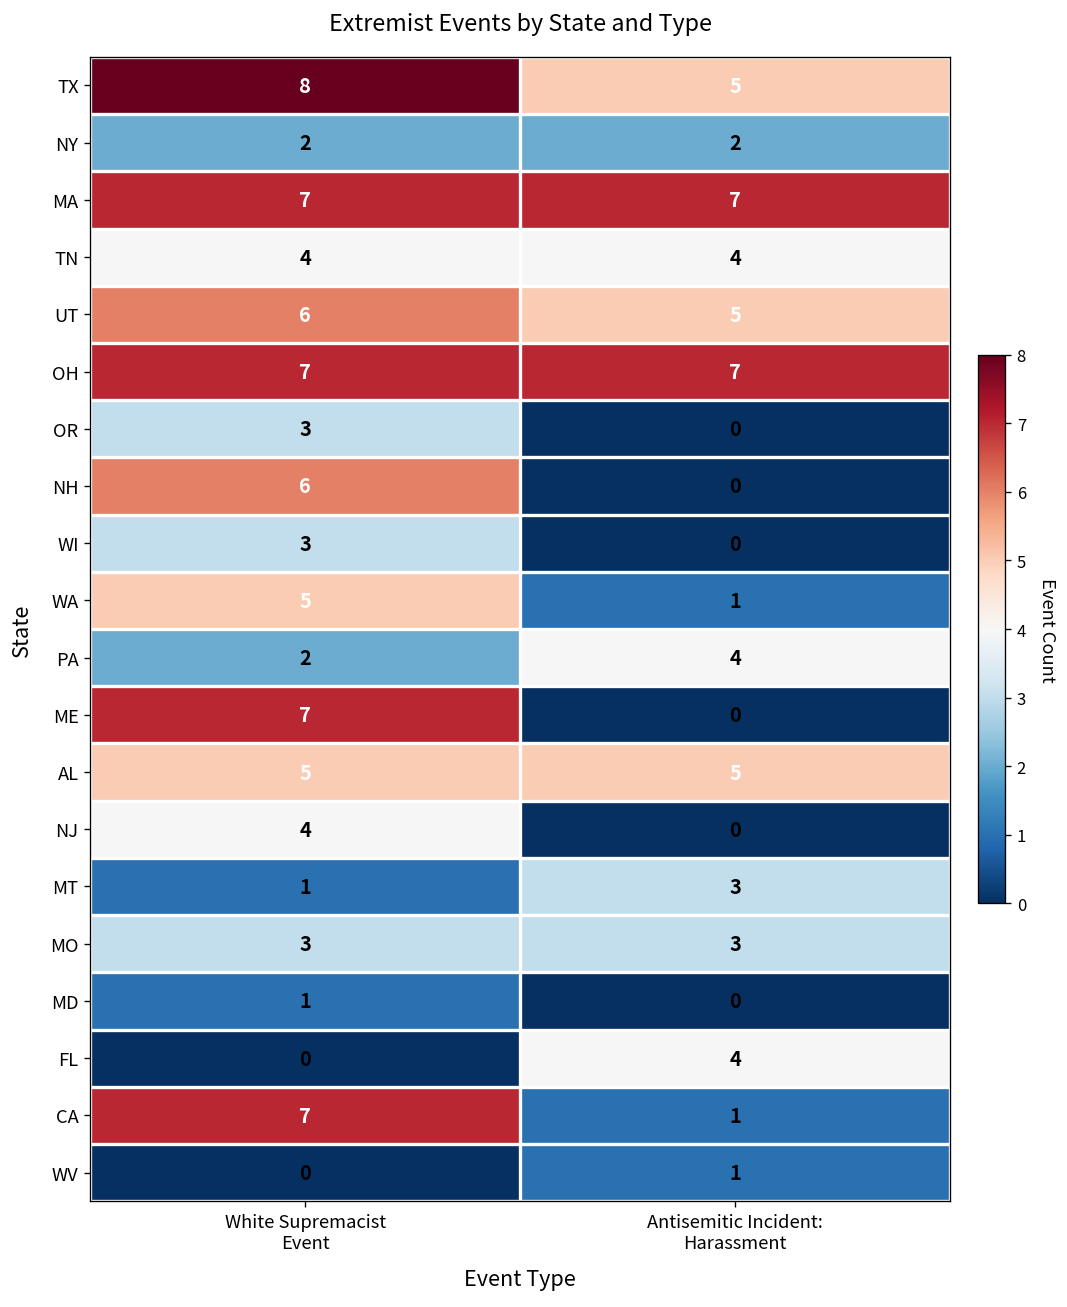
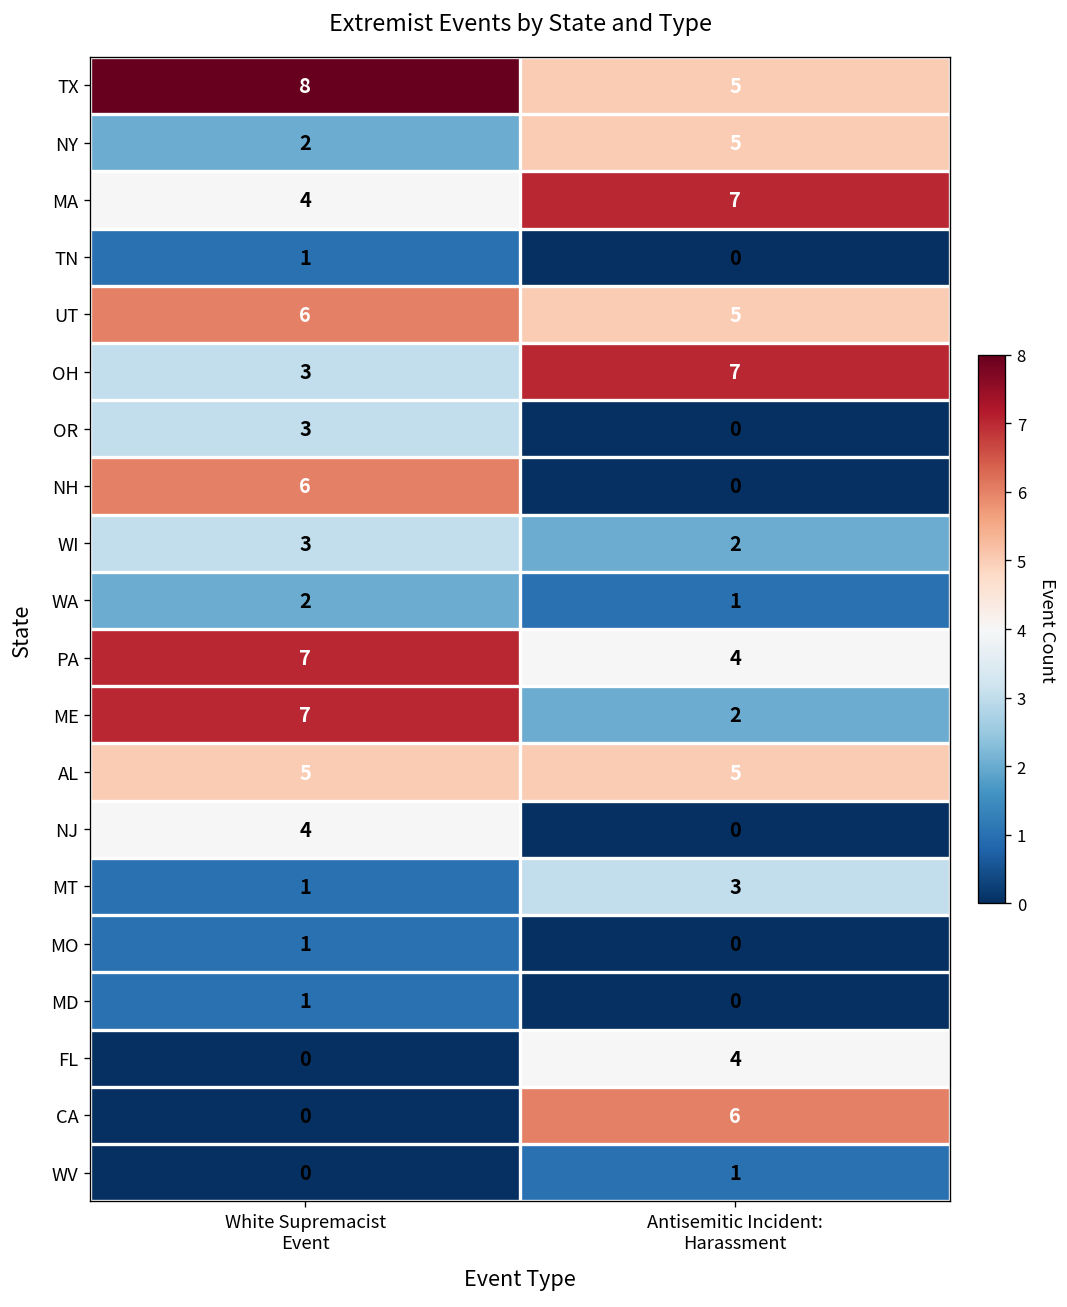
NY, Antisemitic Incident: Harassment: 2 -> 5
MA, White Supremacist Event: 7 -> 4
TN, White Supremacist Event: 4 -> 1
TN, Antisemitic Incident: Harassment: 4 -> 0
OH, White Supremacist Event: 7 -> 3
WI, Antisemitic Incident: Harassment: 0 -> 2
WA, White Supremacist Event: 5 -> 2
PA, White Supremacist Event: 2 -> 7
ME, Antisemitic Incident: Harassment: 0 -> 2
MO, White Supremacist Event: 3 -> 1
MO, Antisemitic Incident: Harassment: 3 -> 0
CA, White Supremacist Event: 7 -> 0
CA, Antisemitic Incident: Harassment: 1 -> 6
